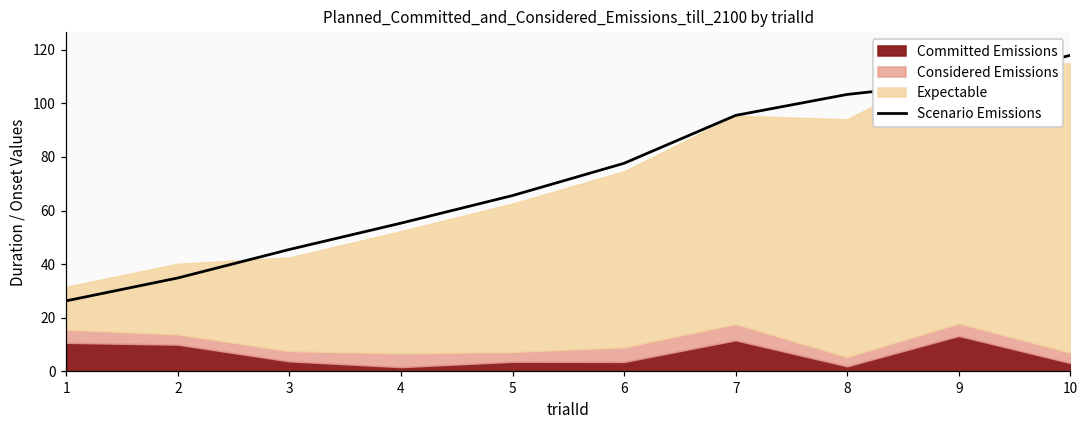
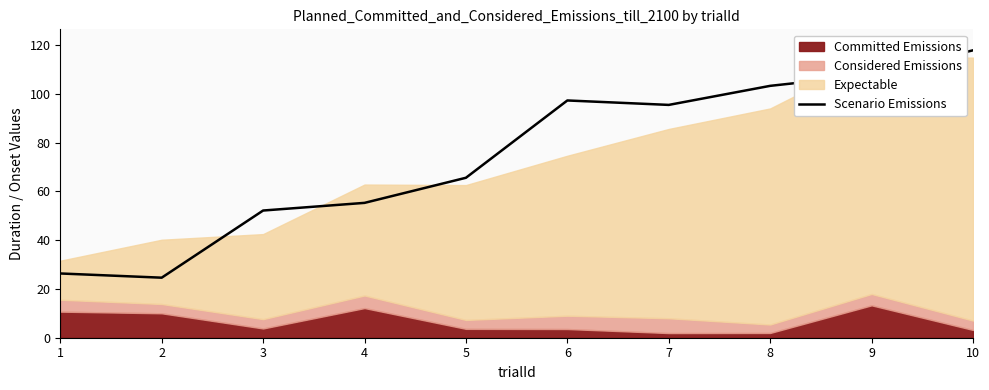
Scenario Emissions, 2: 35 -> 25
Scenario Emissions, 3: 45 -> 52
Committed Emissions, 4: 2 -> 12
Scenario Emissions, 6: 78 -> 97
Committed Emissions, 7: 12 -> 2
